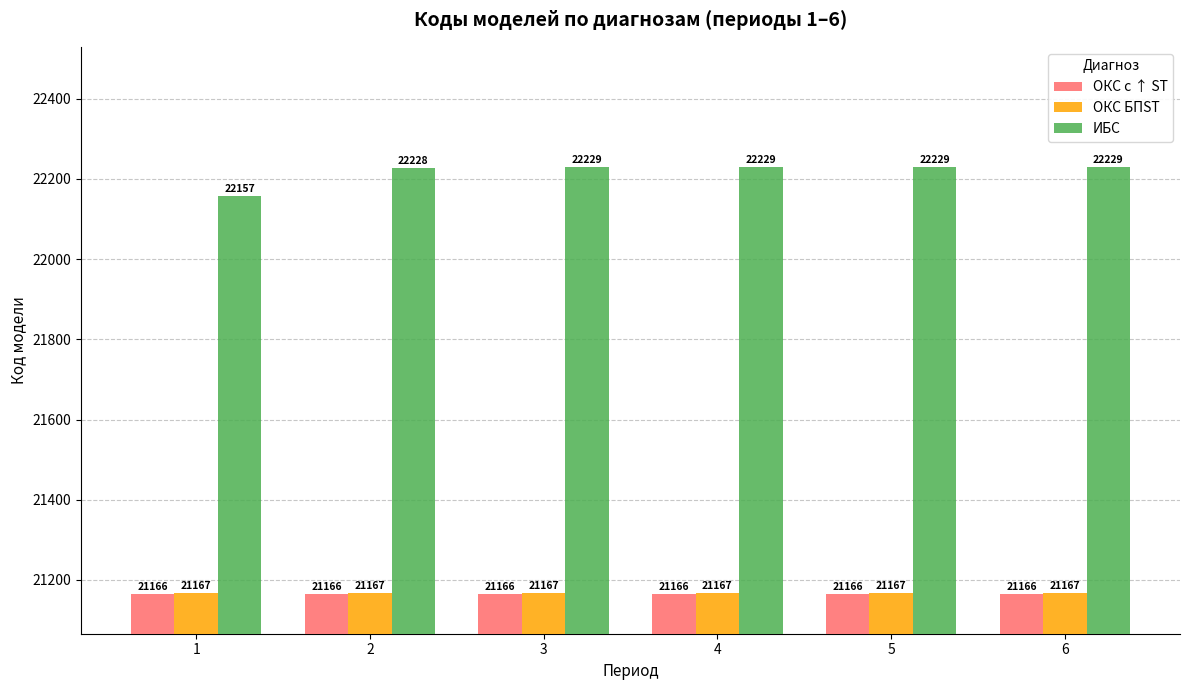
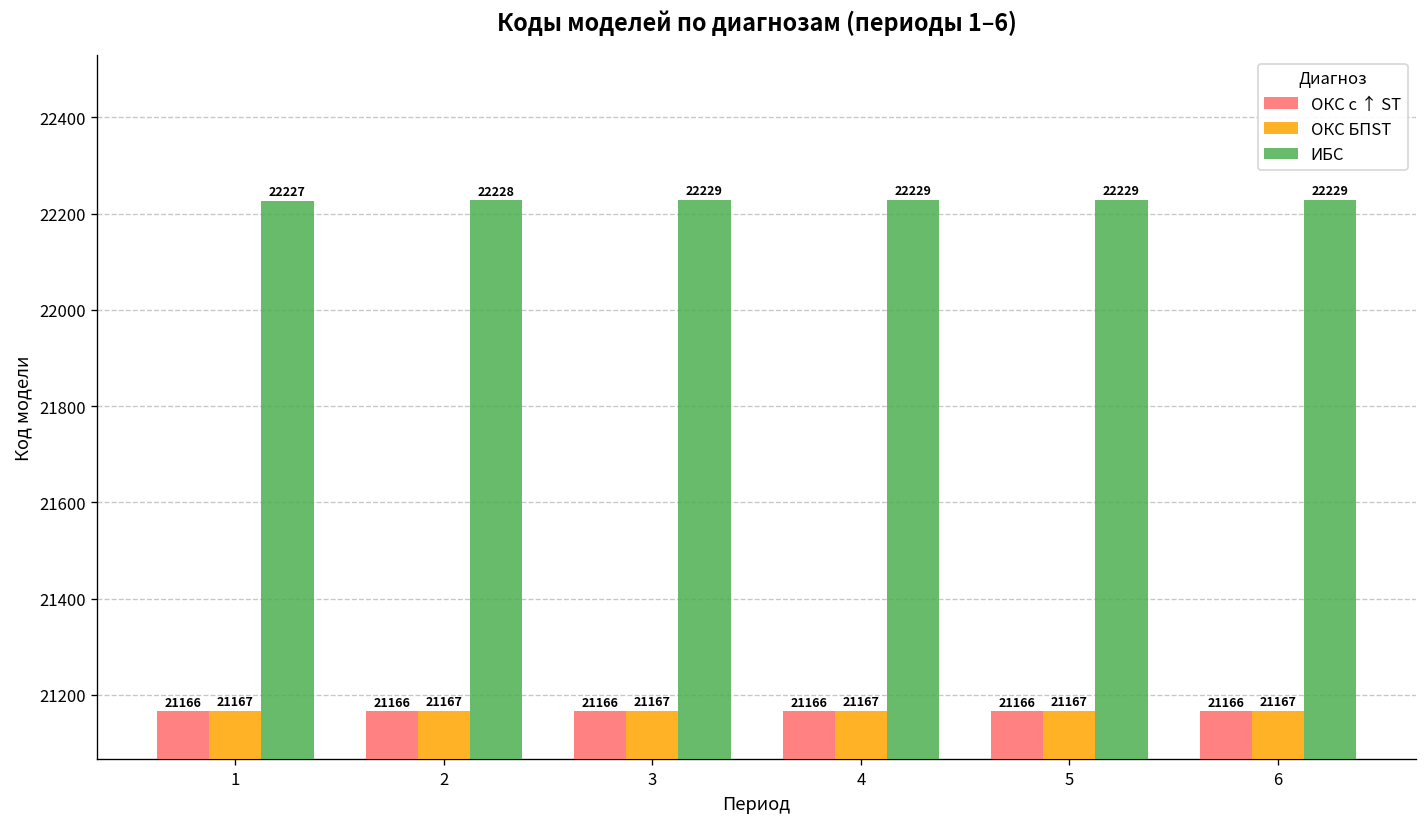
ИБС, 1: 22157 -> 22227
